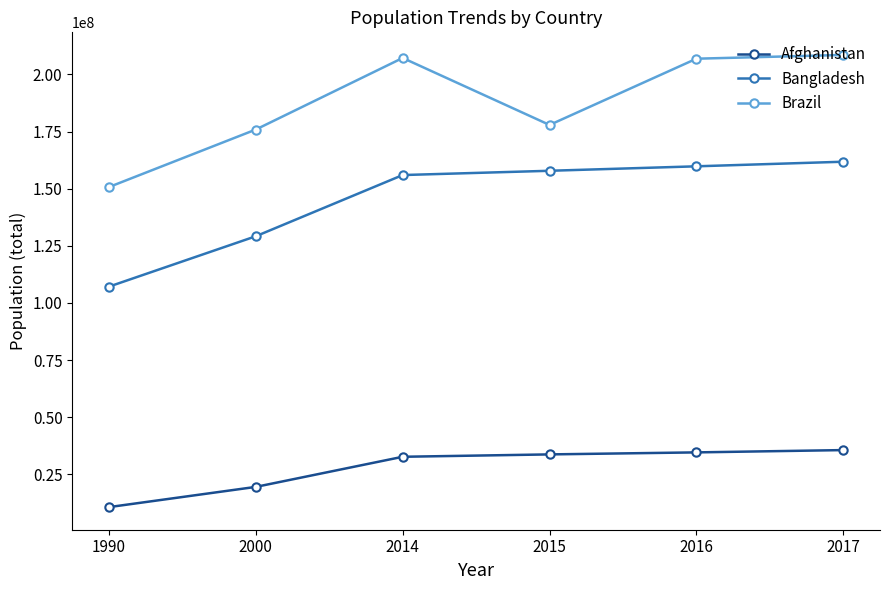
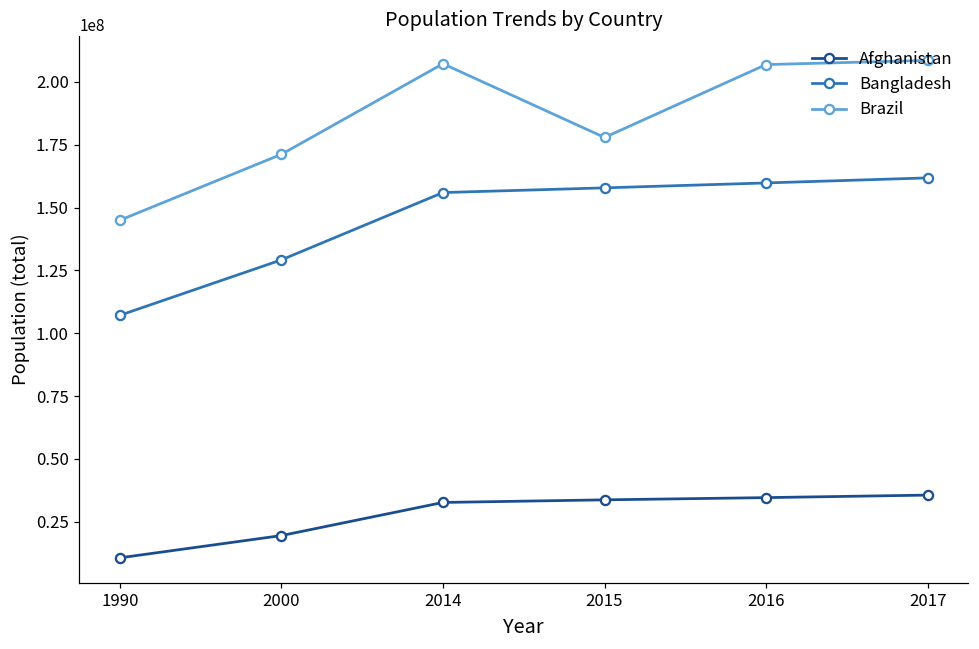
Brazil, 1990: 151000000 -> 145000000
Brazil, 2000: 176000000 -> 171000000
